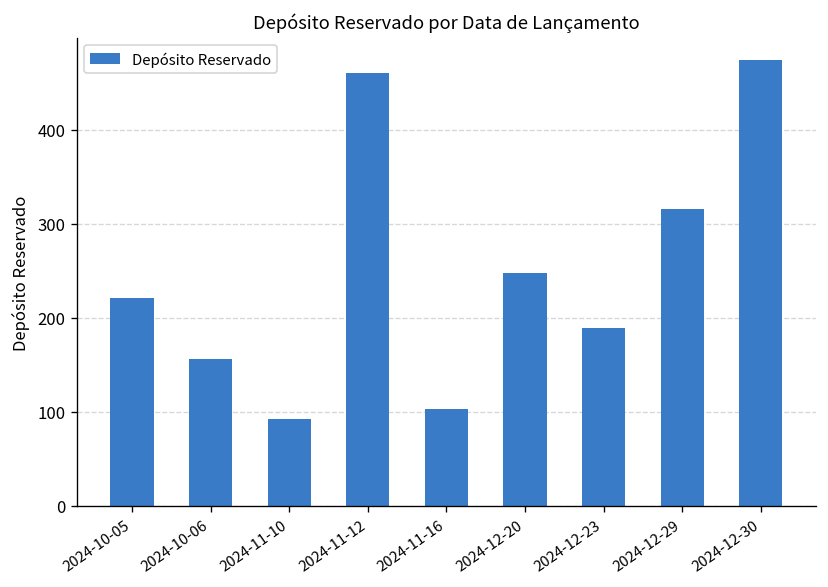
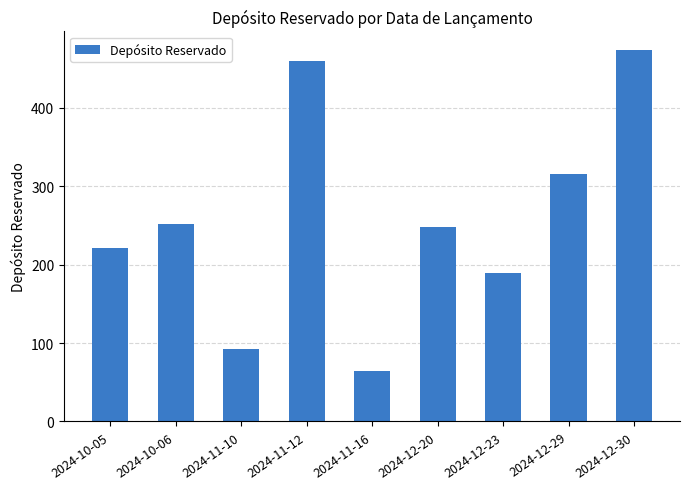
2024-10-06: 160 -> 250
2024-11-16: 100 -> 60
